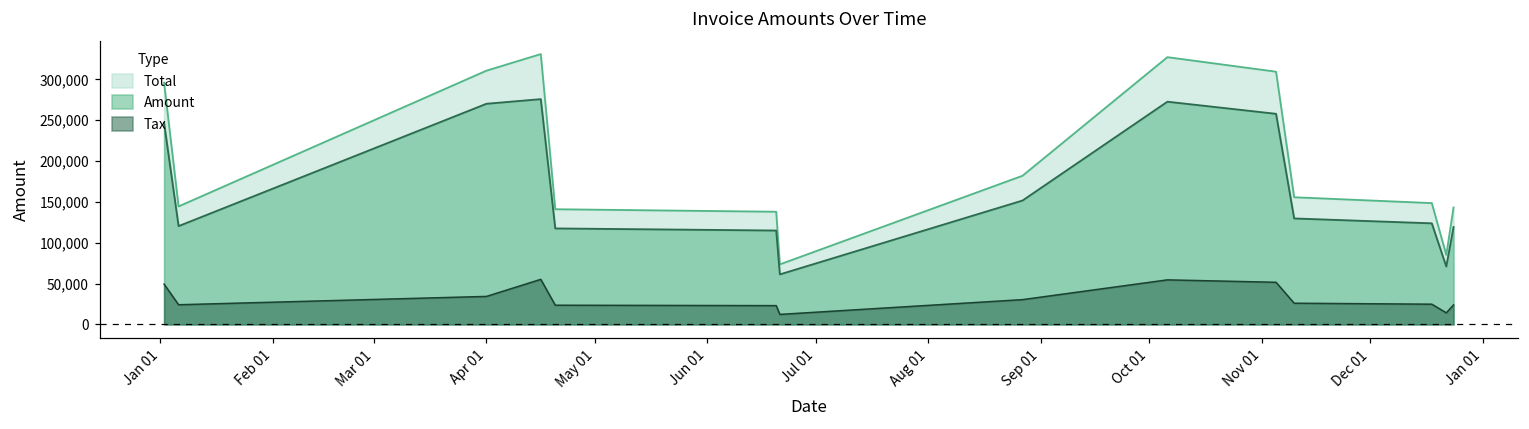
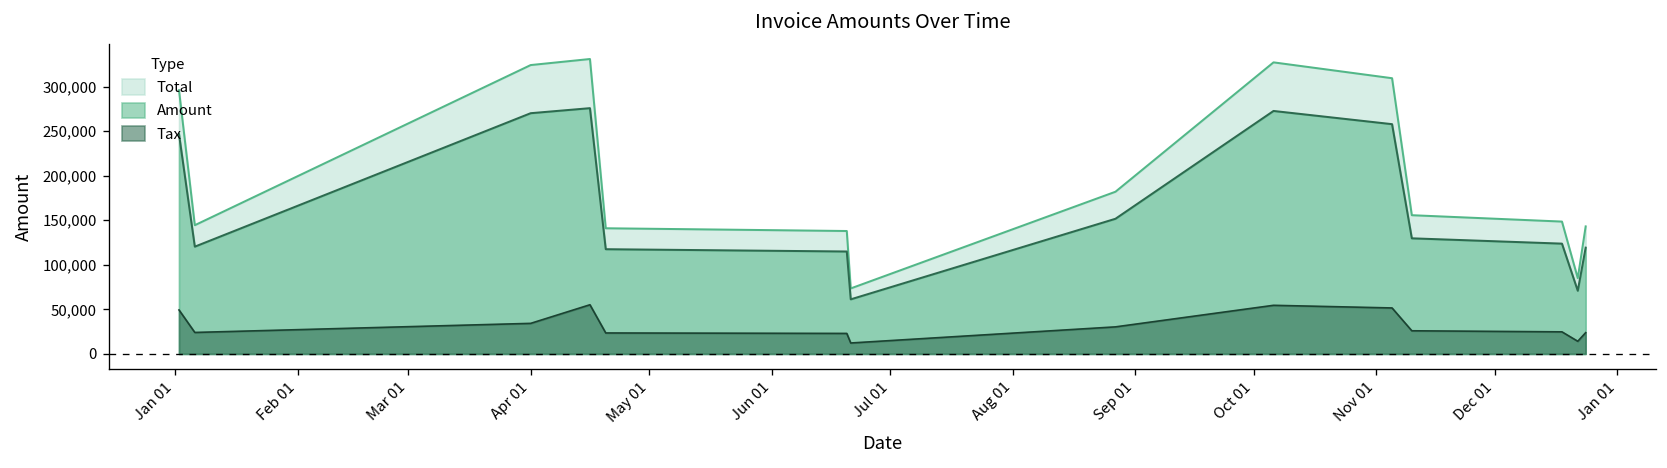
Total, Apr 01: 310,000 -> 320,000
